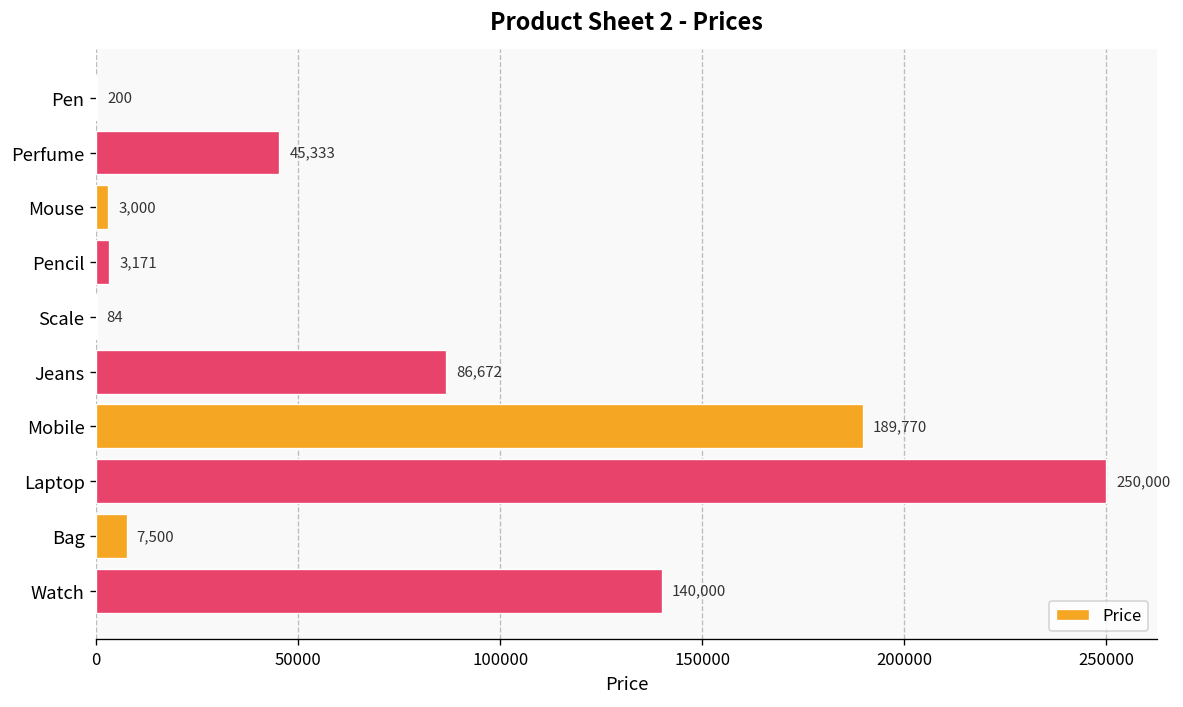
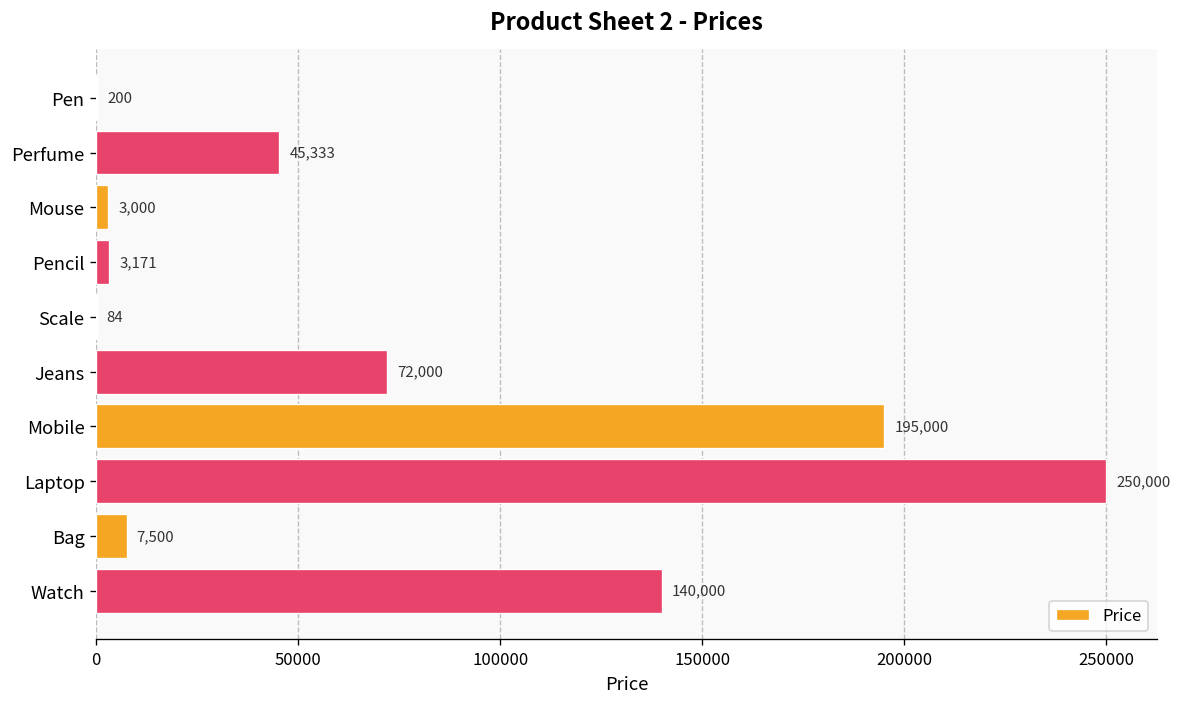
Jeans: 86,672 -> 72,000
Mobile: 189,770 -> 195,000
